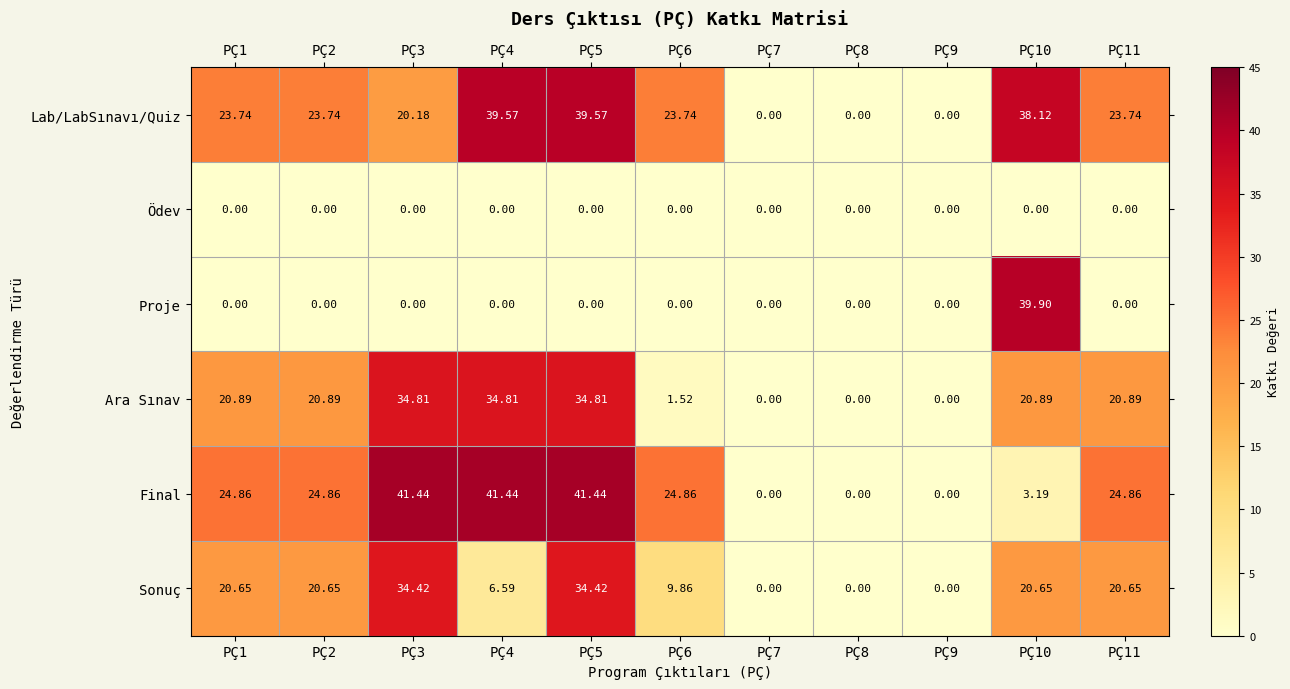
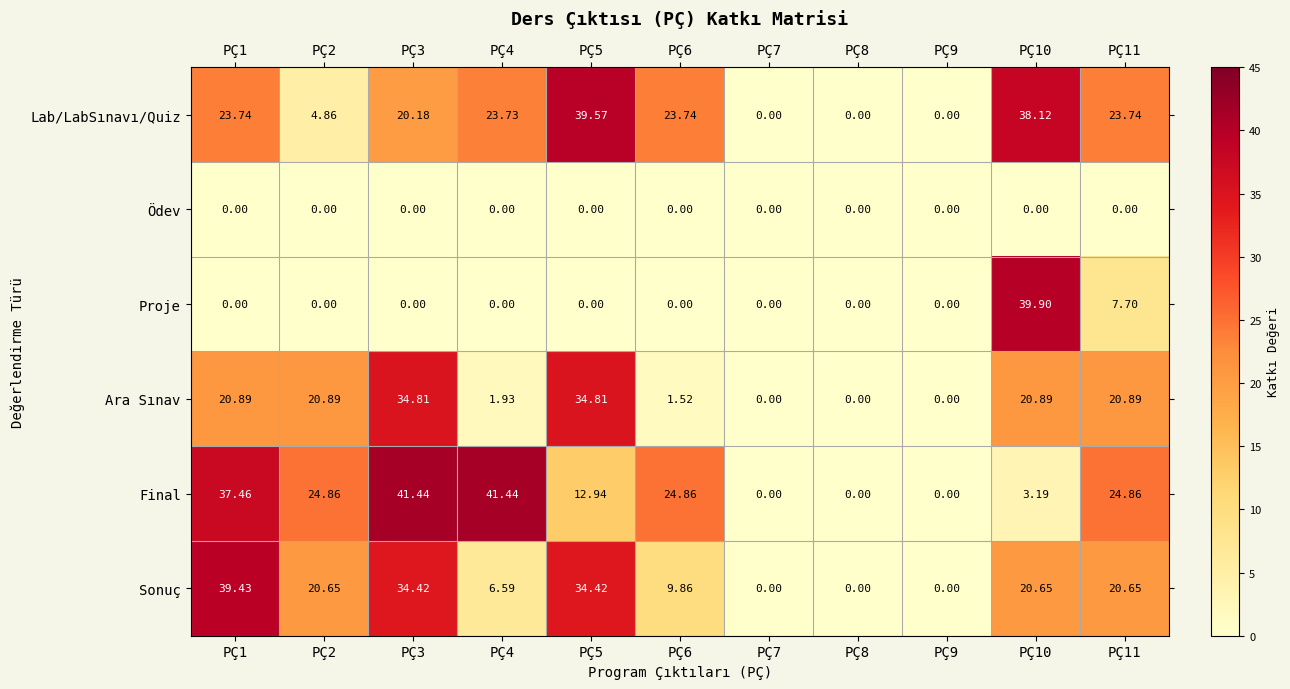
Lab/LabSınavı/Quiz, PÇ2: 23.74 -> 4.86
Lab/LabSınavı/Quiz, PÇ4: 39.57 -> 23.73
Proje, PÇ11: 0.00 -> 7.70
Ara Sınav, PÇ4: 34.81 -> 1.93
Final, PÇ1: 24.86 -> 37.46
Final, PÇ5: 41.44 -> 12.94
Sonuç, PÇ1: 20.65 -> 39.43
